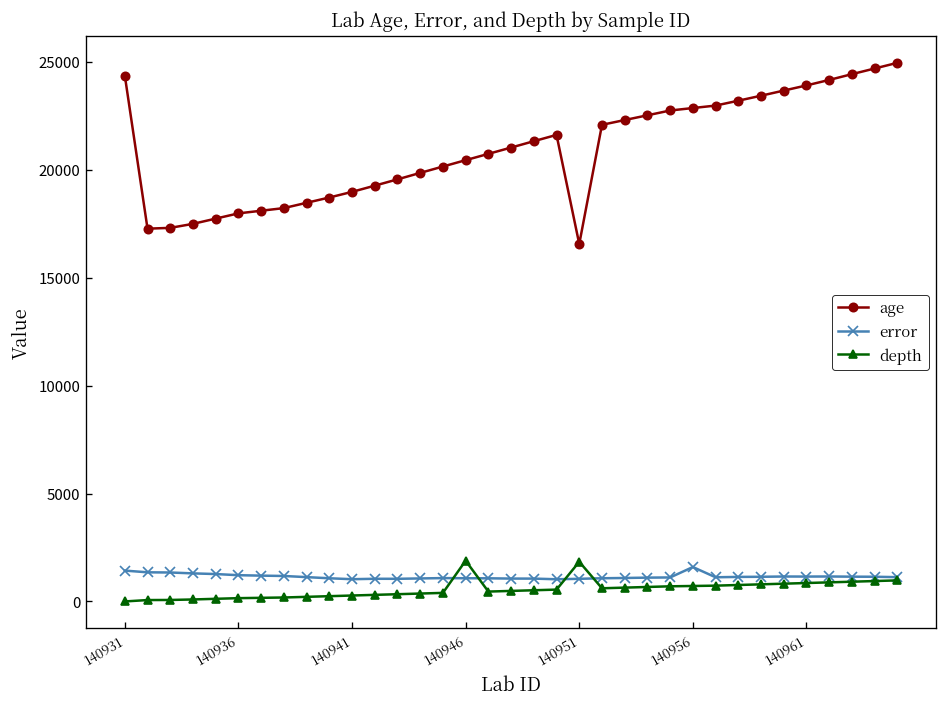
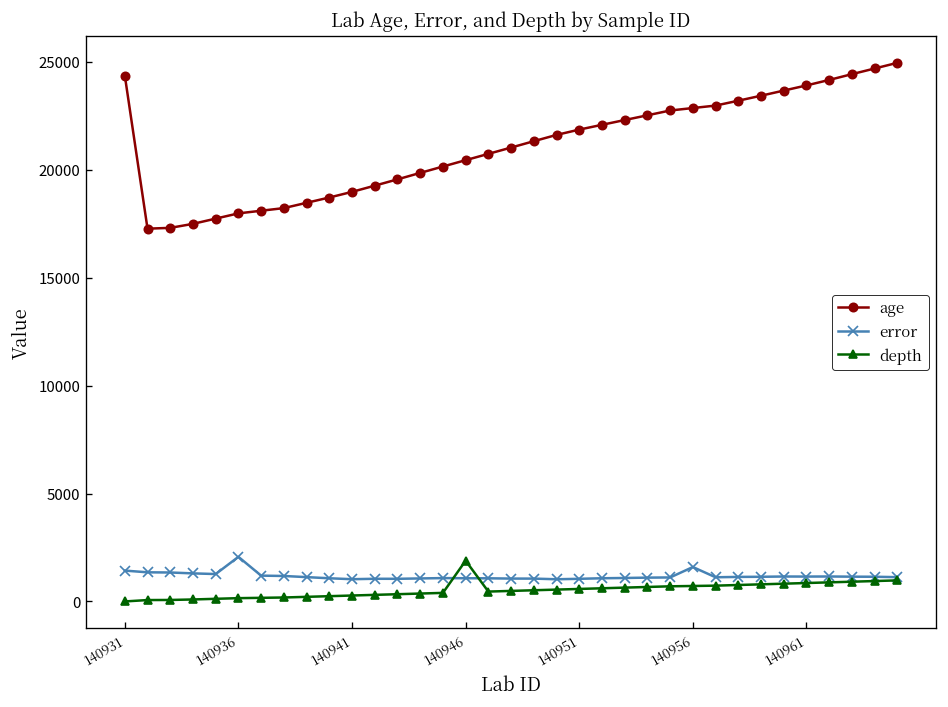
error, 140936: 1200 -> 2100
age, 140951: 16600 -> 21900
depth, 140951: 1800 -> 600
